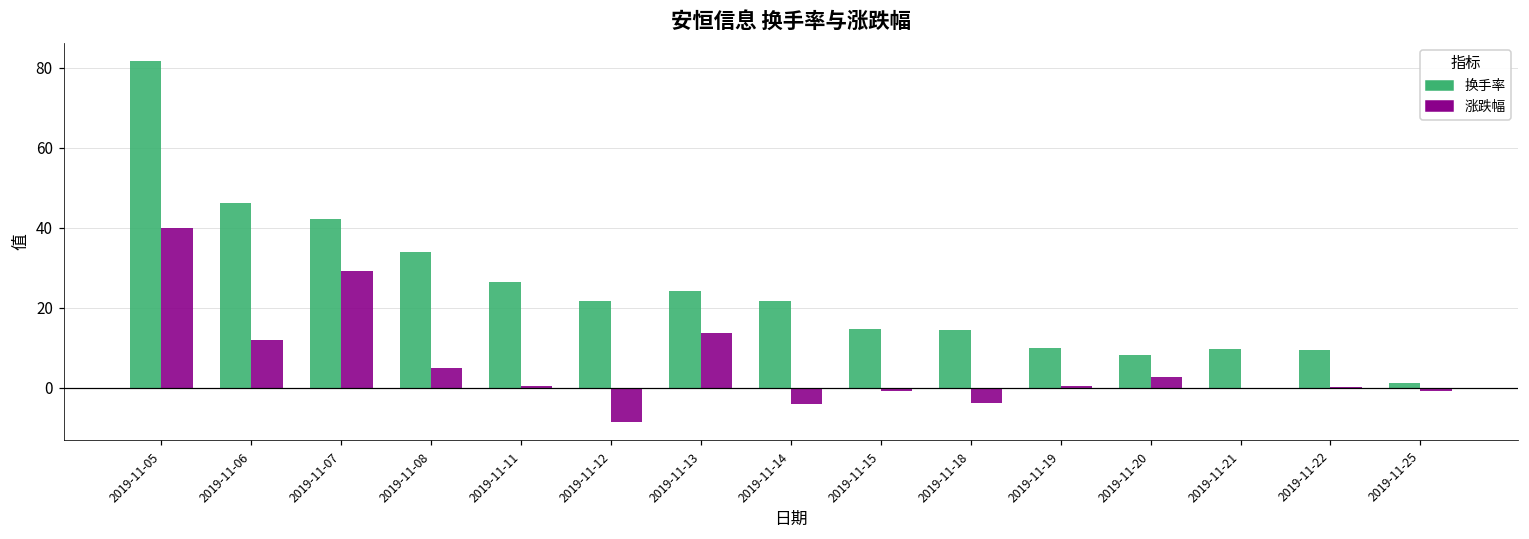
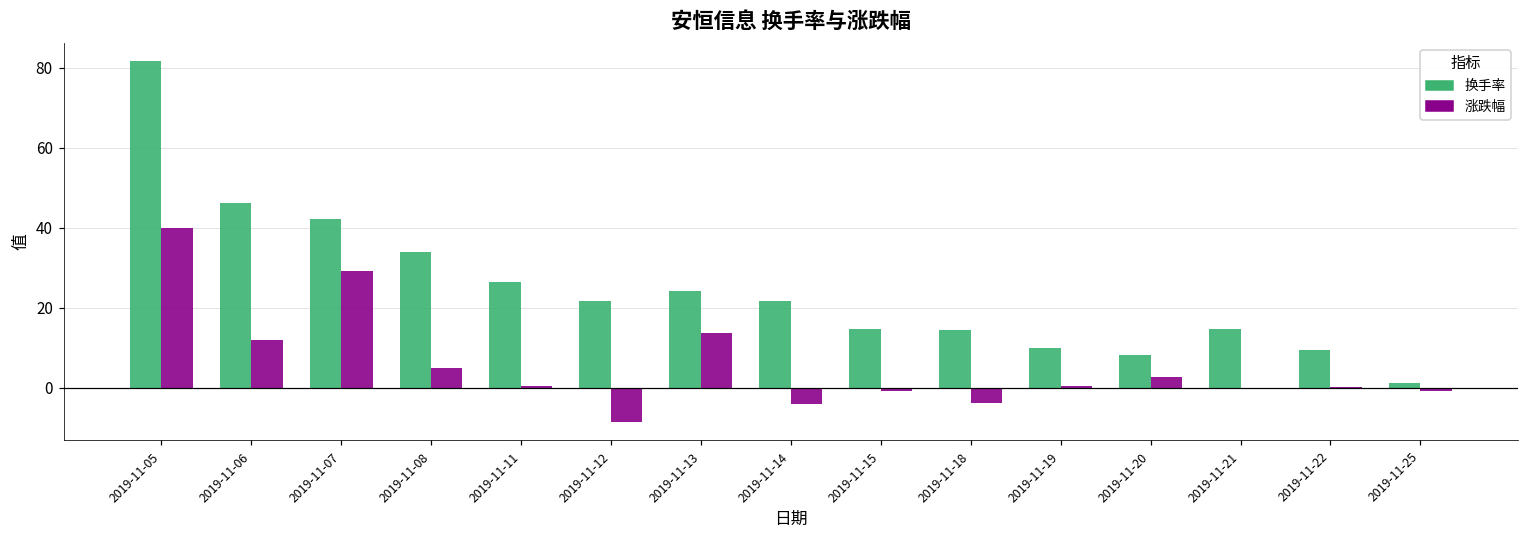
换手率, 2019-11-21: 10 -> 15
